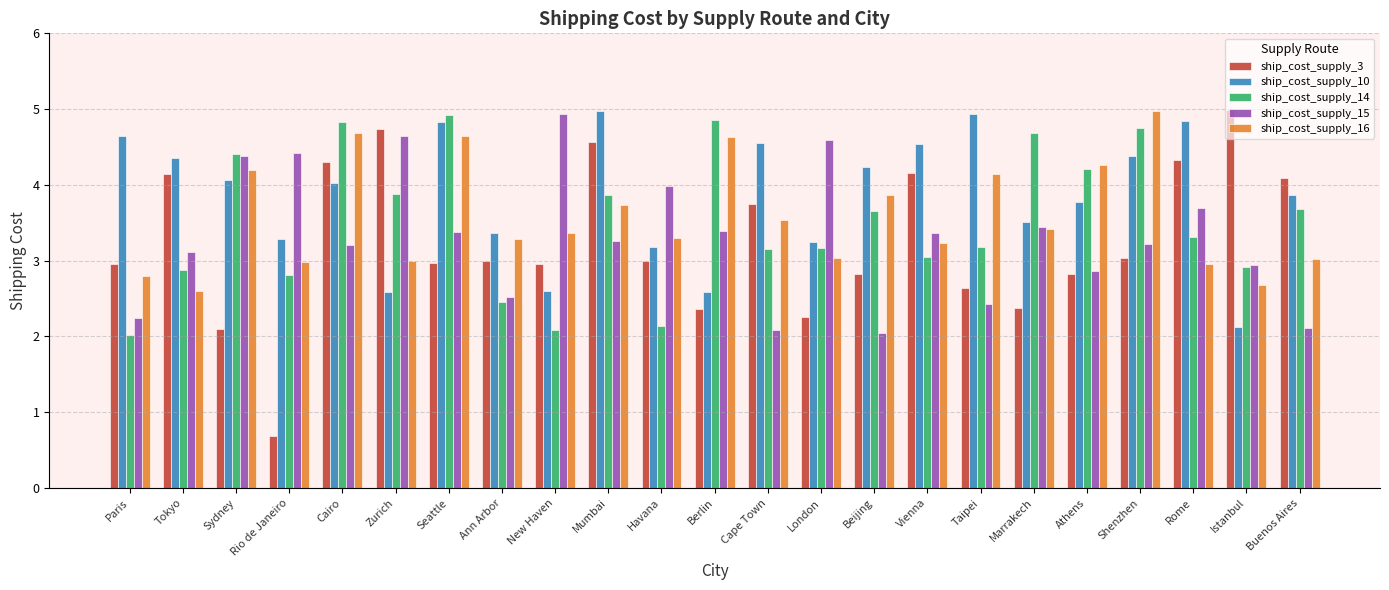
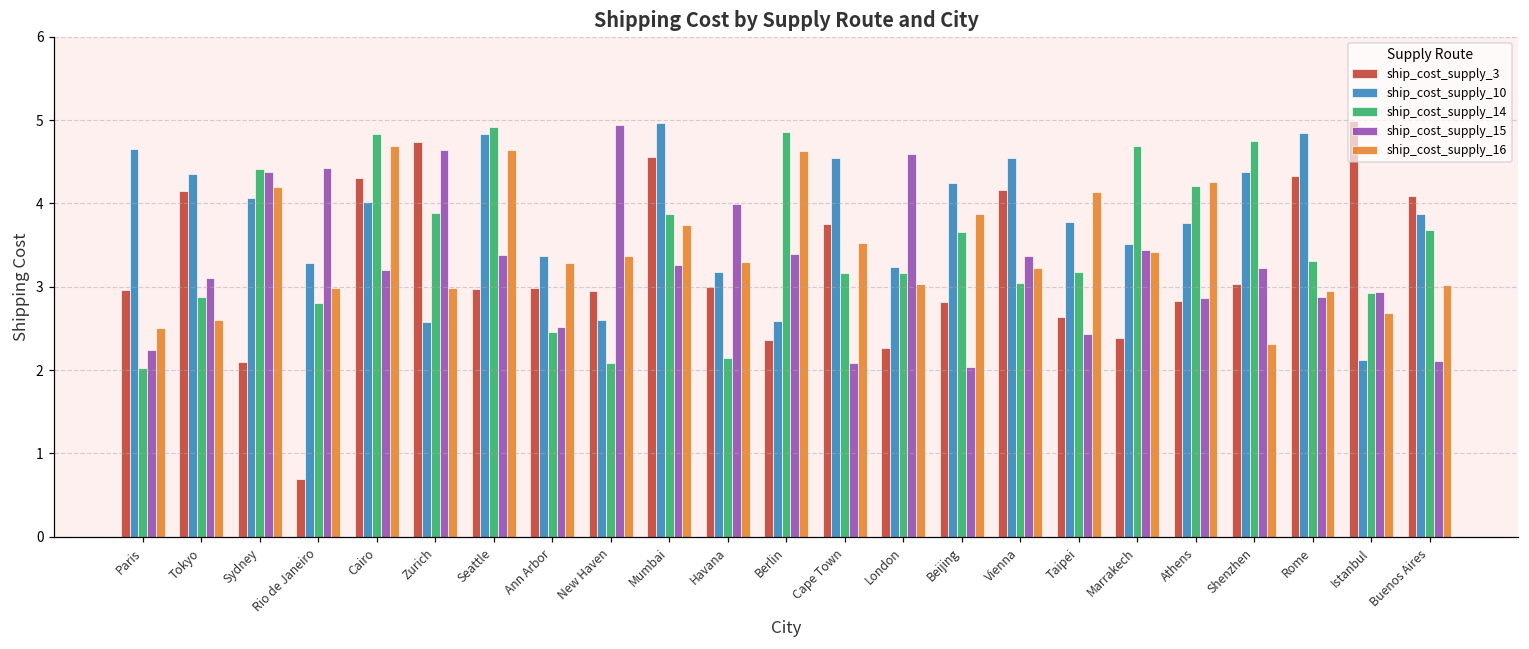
ship_cost_supply_16, Paris: 2.8 -> 2.5
ship_cost_supply_10, Taipei: 4.9 -> 3.8
ship_cost_supply_16, Shenzhen: 5.0 -> 2.3
ship_cost_supply_15, Rome: 3.7 -> 2.9
